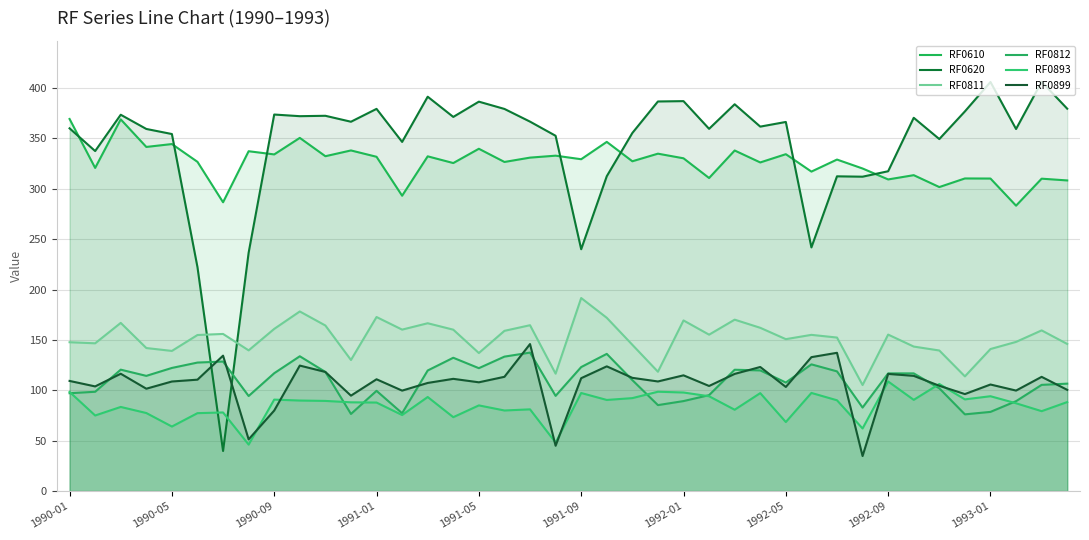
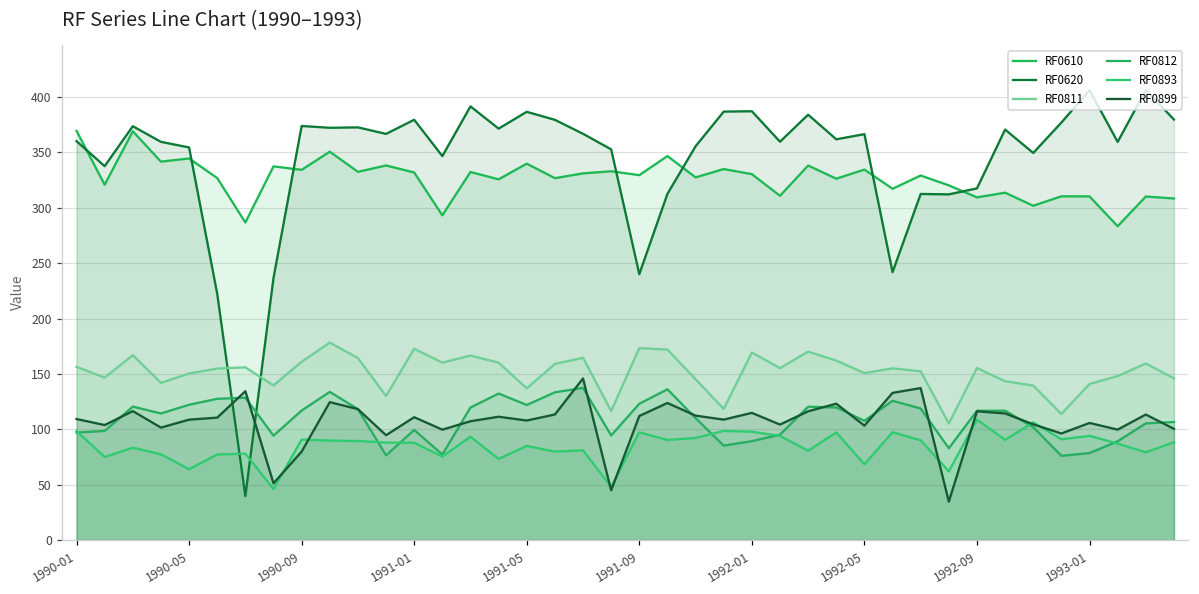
RF0811, 1990-01: 148 -> 156
RF0811, 1990-05: 139 -> 150
RF0811, 1991-09: 192 -> 173
